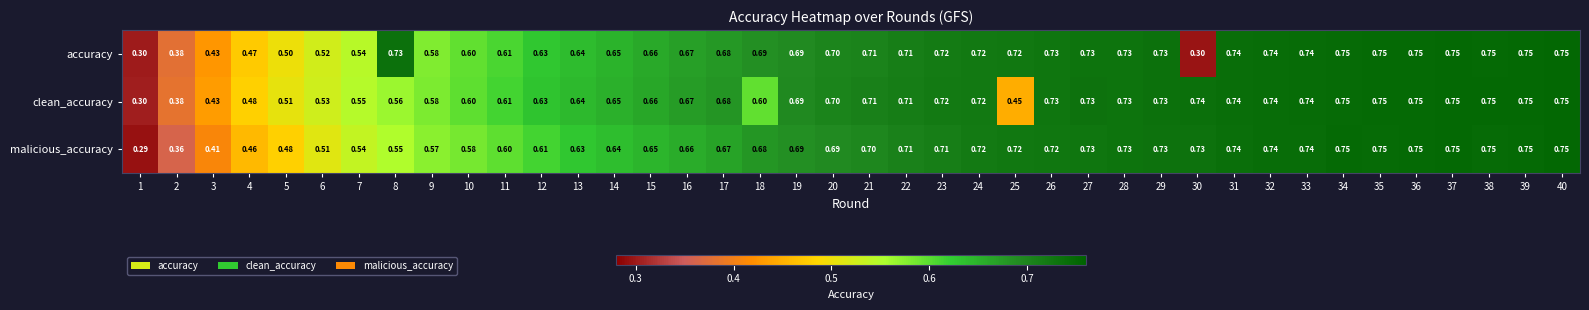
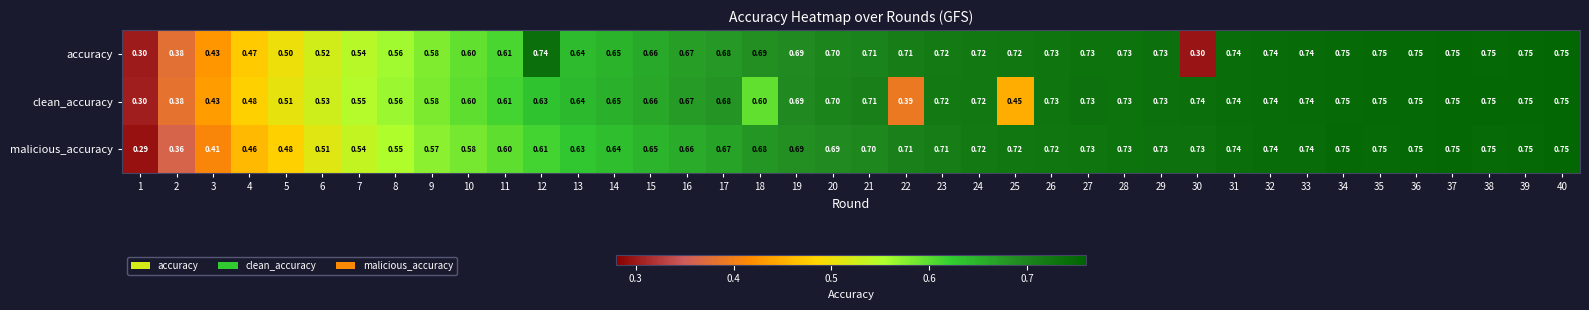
accuracy, 8: 0.73 -> 0.56
accuracy, 12: 0.63 -> 0.74
clean_accuracy, 22: 0.71 -> 0.39
